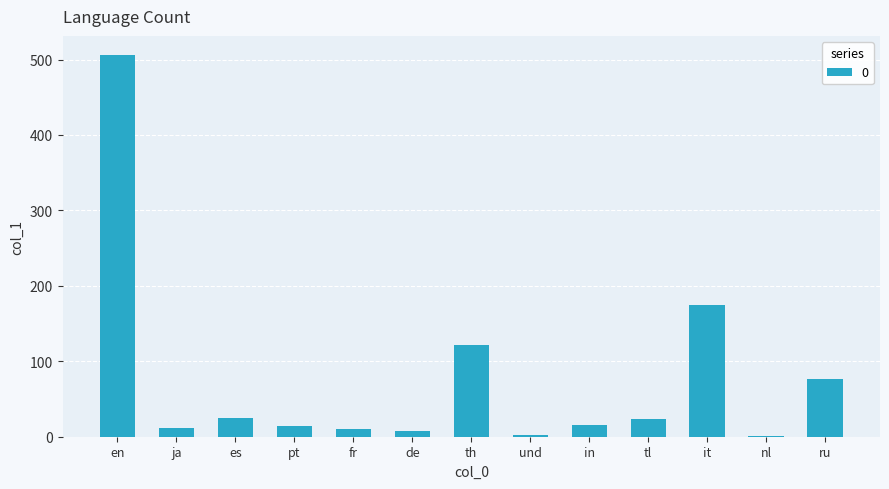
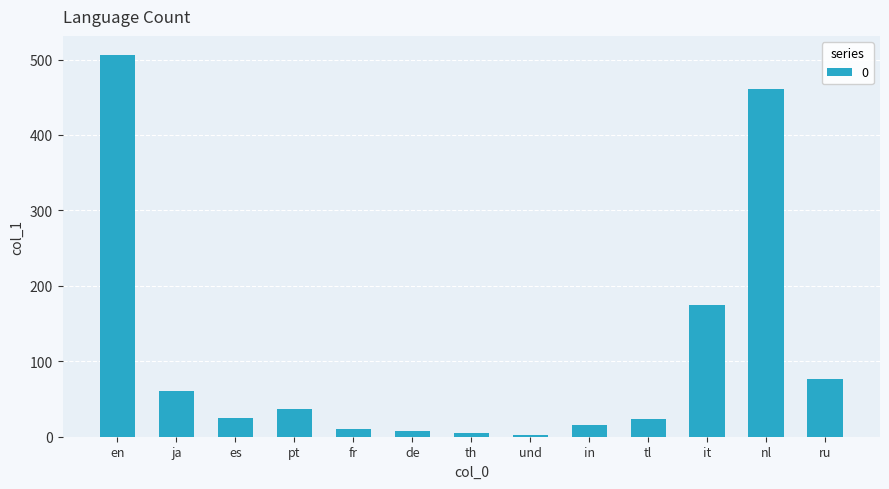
ja: 10 -> 60
pt: 10 -> 40
th: 120 -> 10
nl: 0 -> 460
